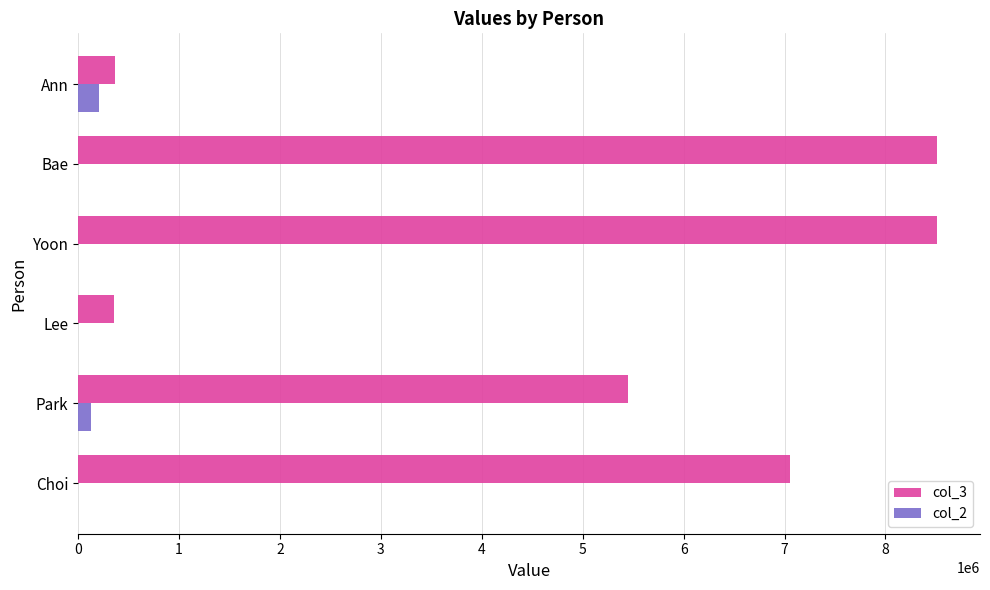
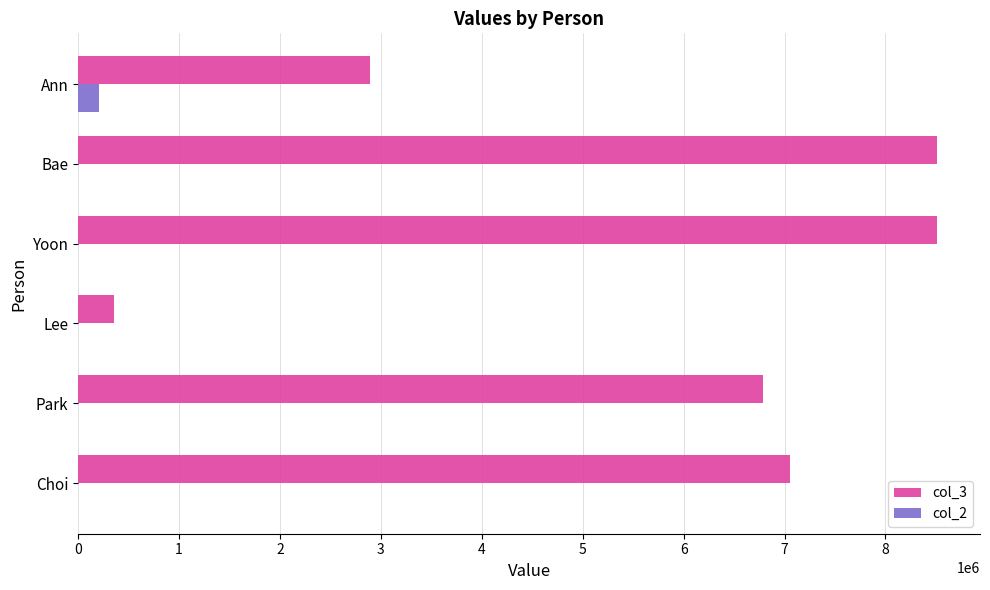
col_3, Ann: 370000 -> 2890000
col_3, Park: 5450000 -> 6790000
col_2, Park: 130000 -> 0
